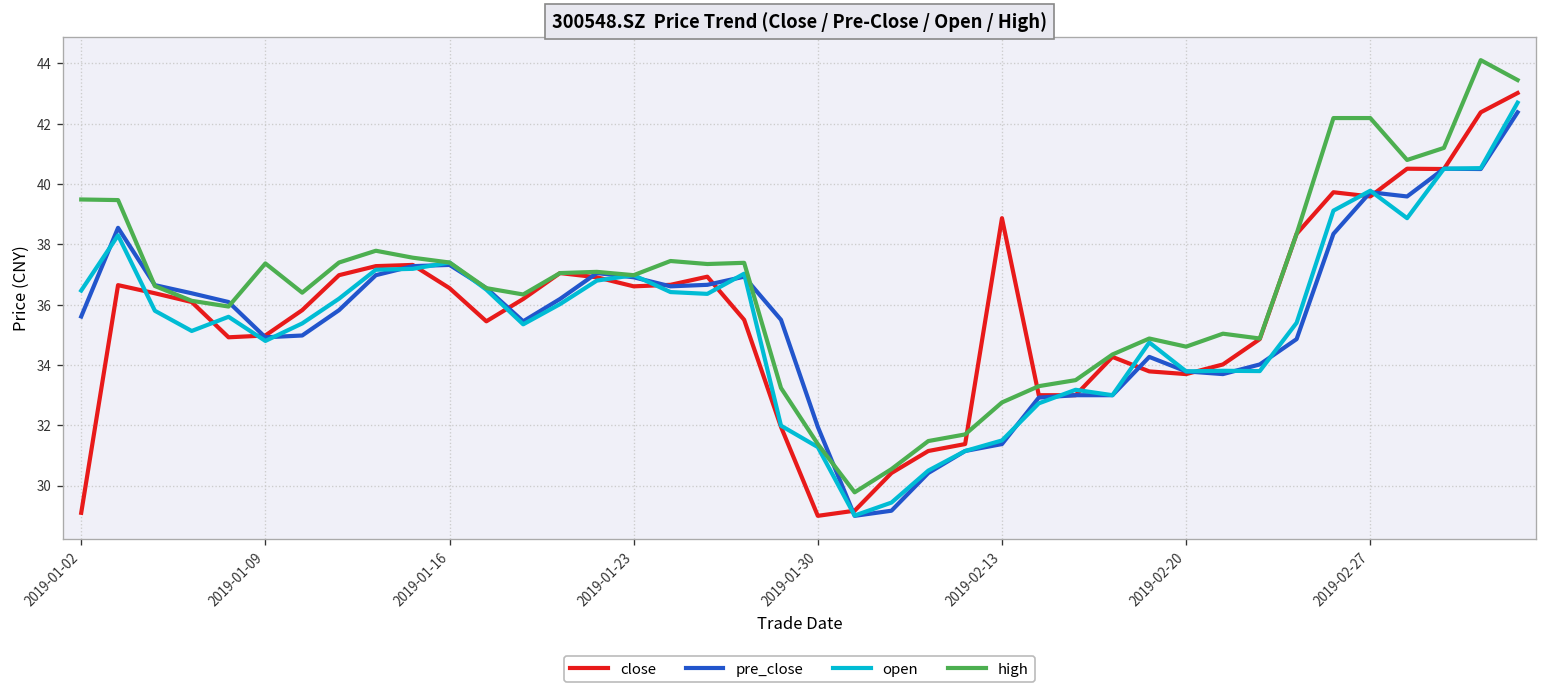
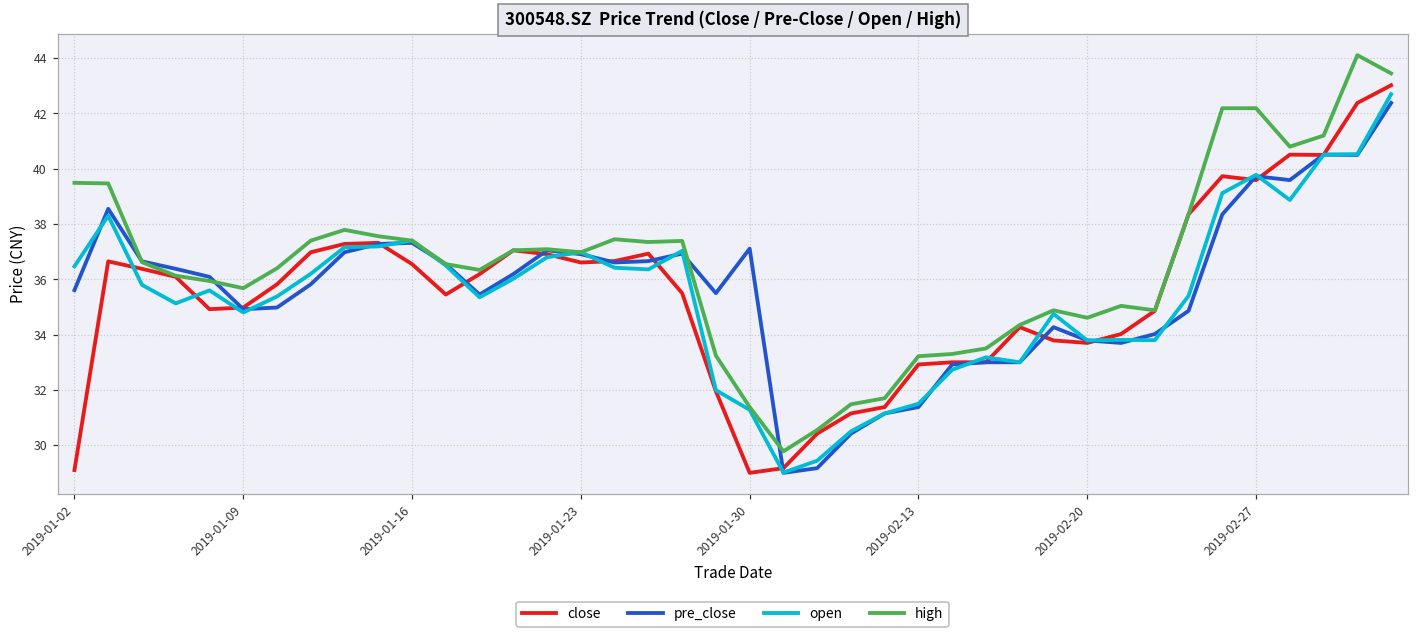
high, 2019-01-09: 37.4 -> 35.7
pre_close, 2019-01-30: 32.0 -> 37.1
close, 2019-02-13: 38.9 -> 32.9
high, 2019-02-13: 32.8 -> 33.2
